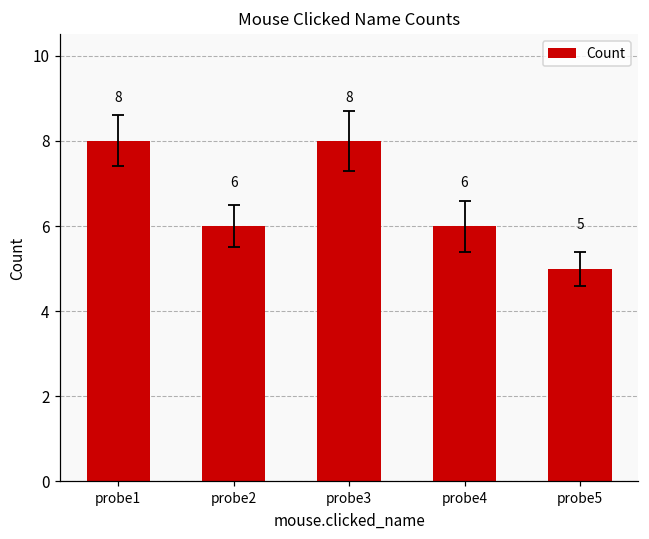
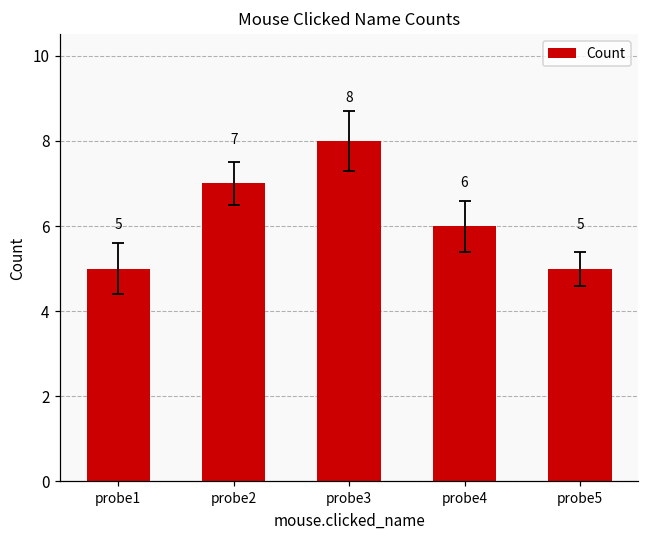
Count, probe1: 8 -> 5
Count, probe2: 6 -> 7
